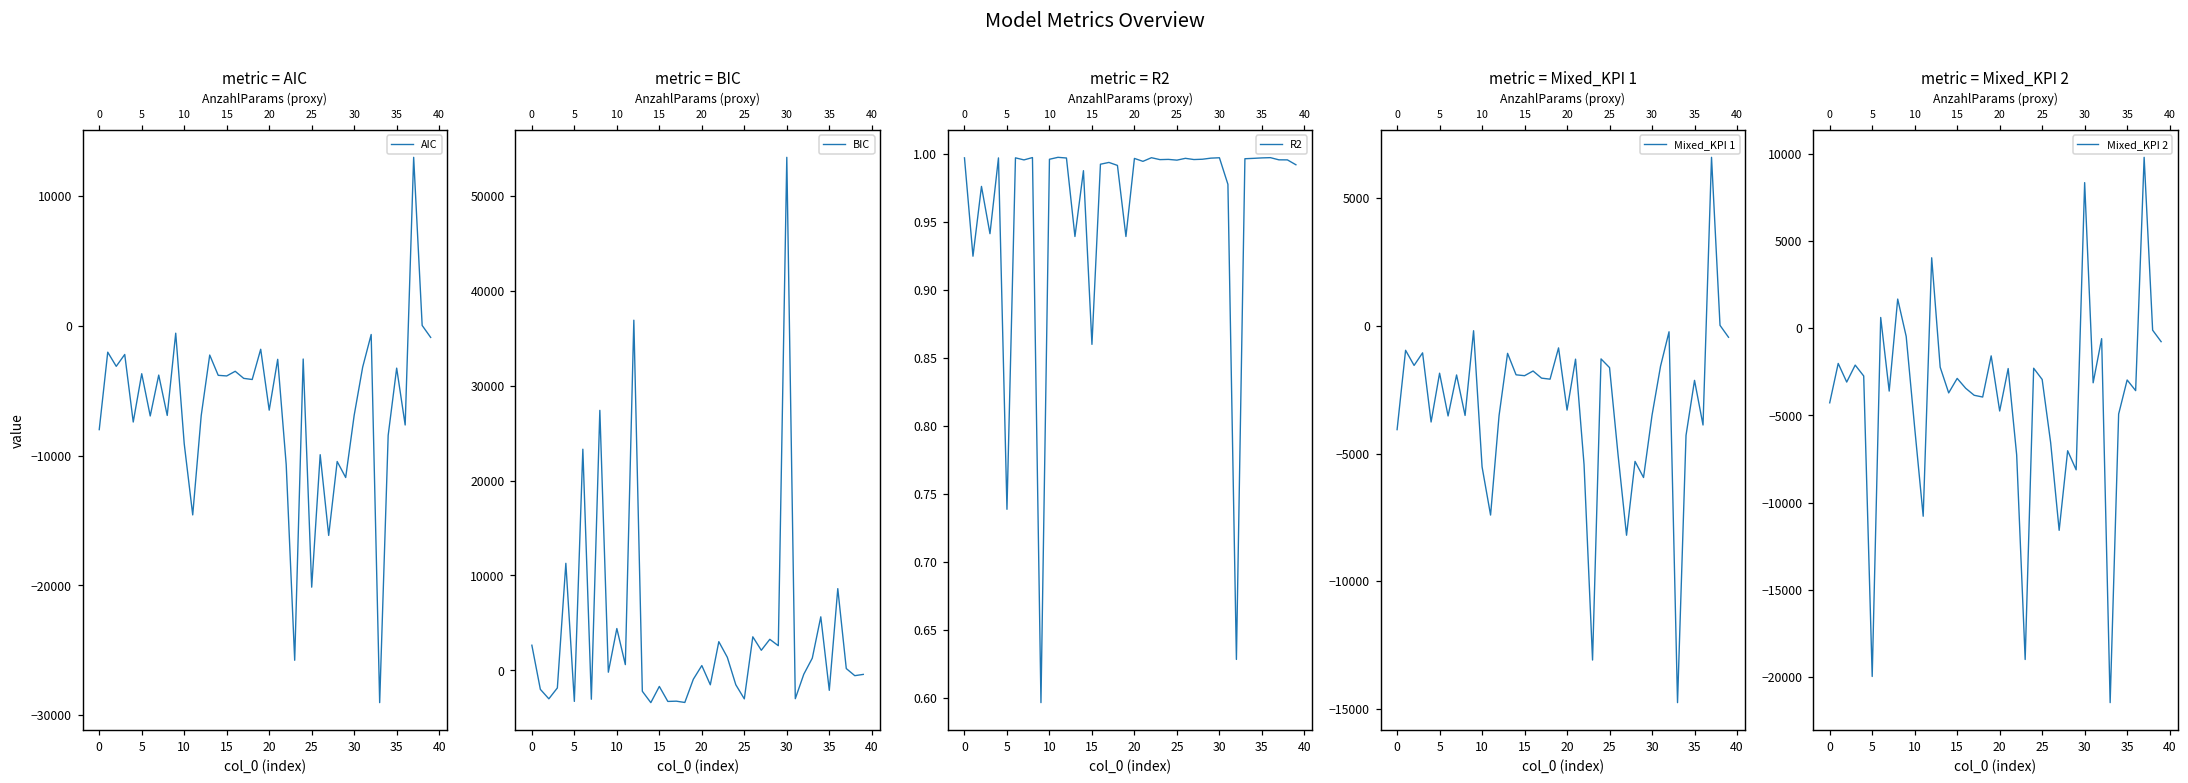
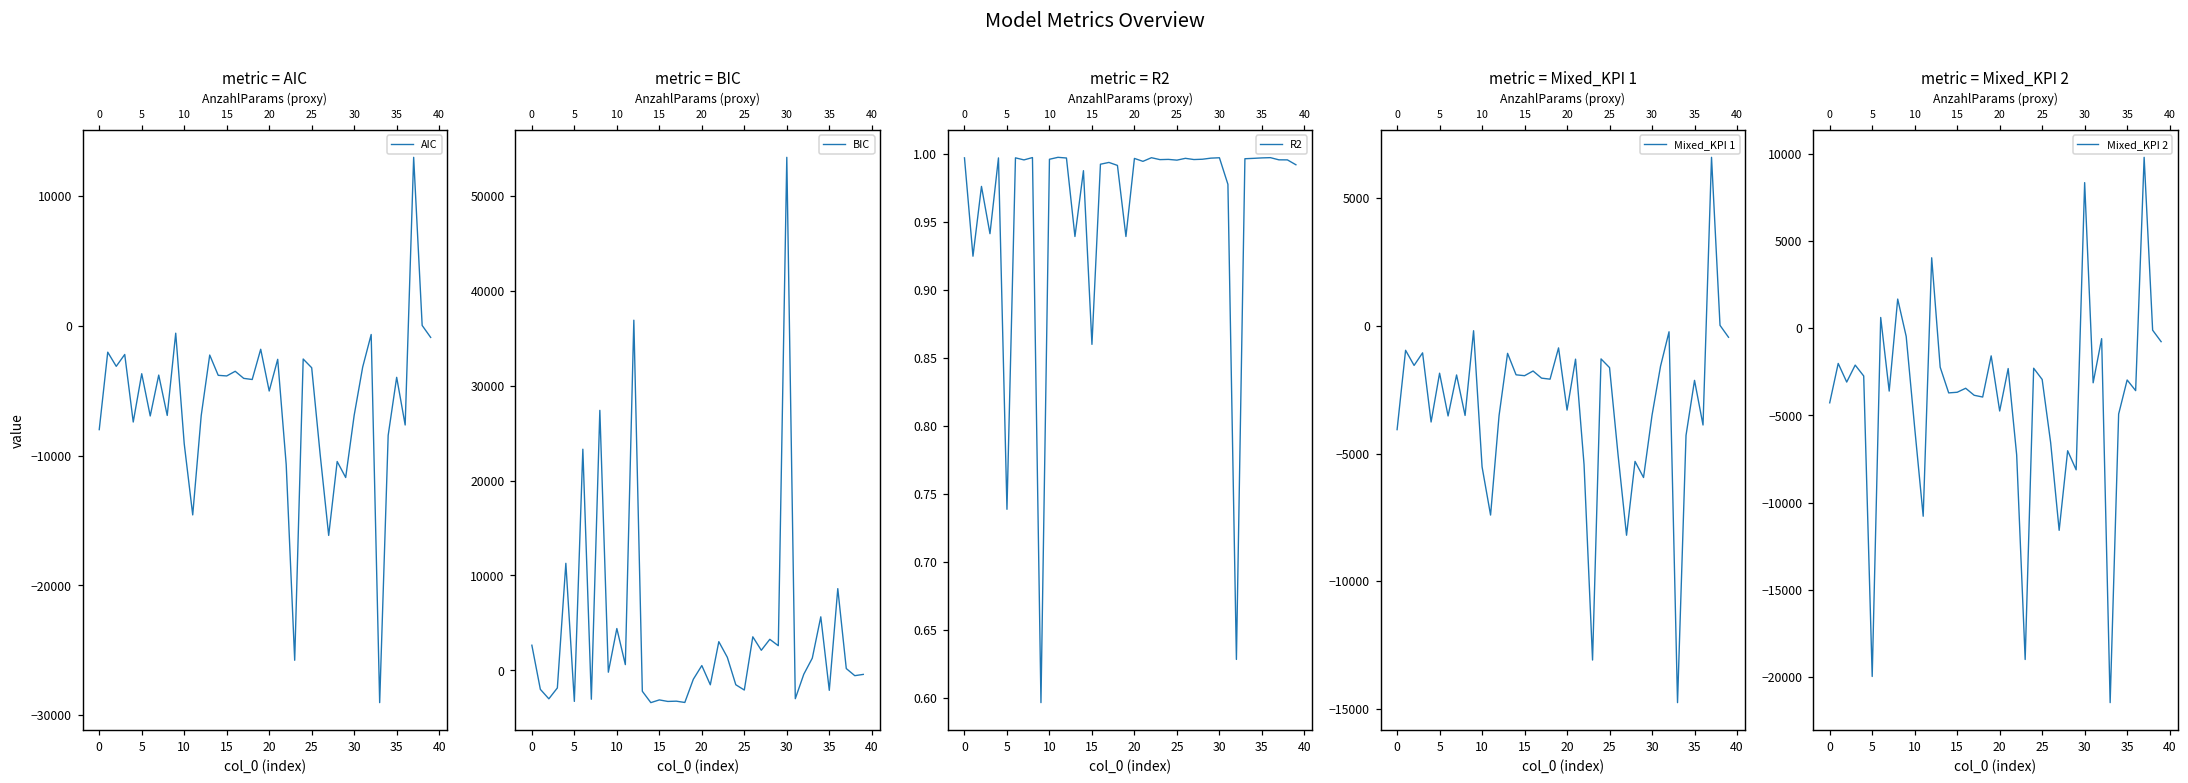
metric = AIC, 20: -6500 -> -5000
metric = AIC, 25: -20100 -> -3200
metric = AIC, 35: -3300 -> -4000
metric = BIC, 15: -2000 -> -3000
metric = BIC, 25: -3000 -> -2000
metric = Mixed_KPI 2, 15: -2900 -> -3700
